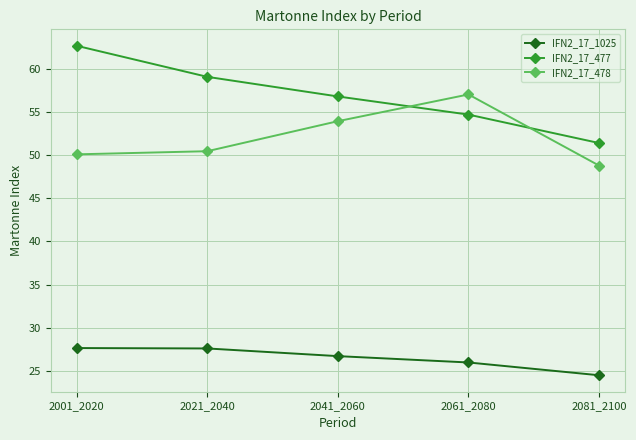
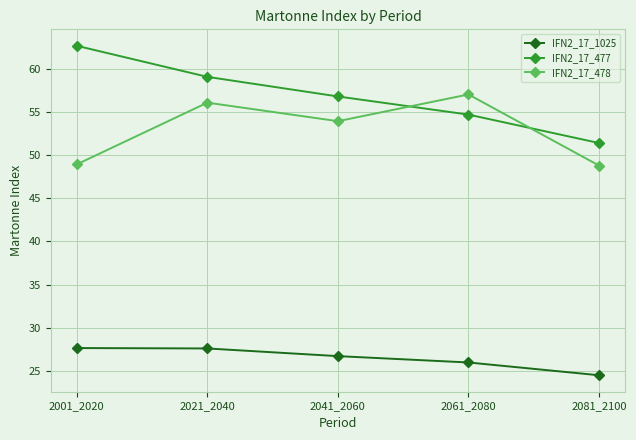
IFN2_17_478, 2001_2020: 50 -> 49
IFN2_17_478, 2021_2040: 50 -> 56
